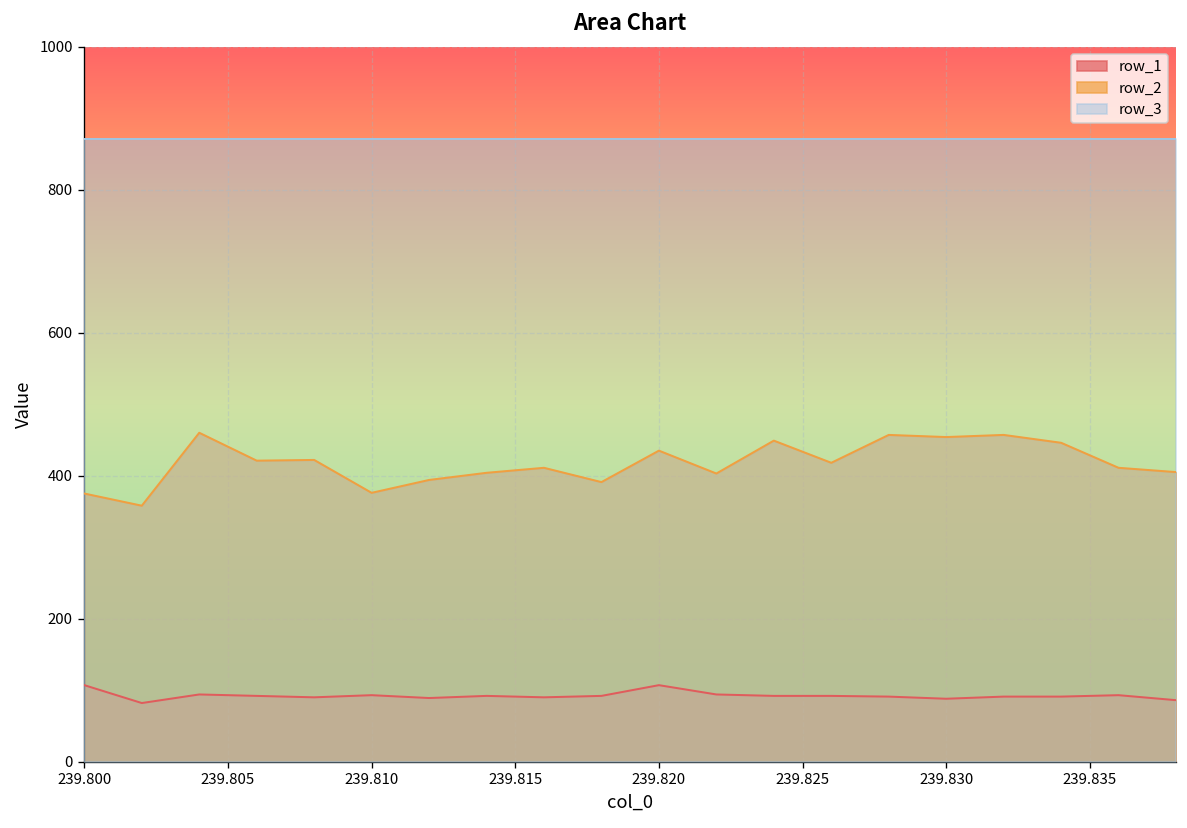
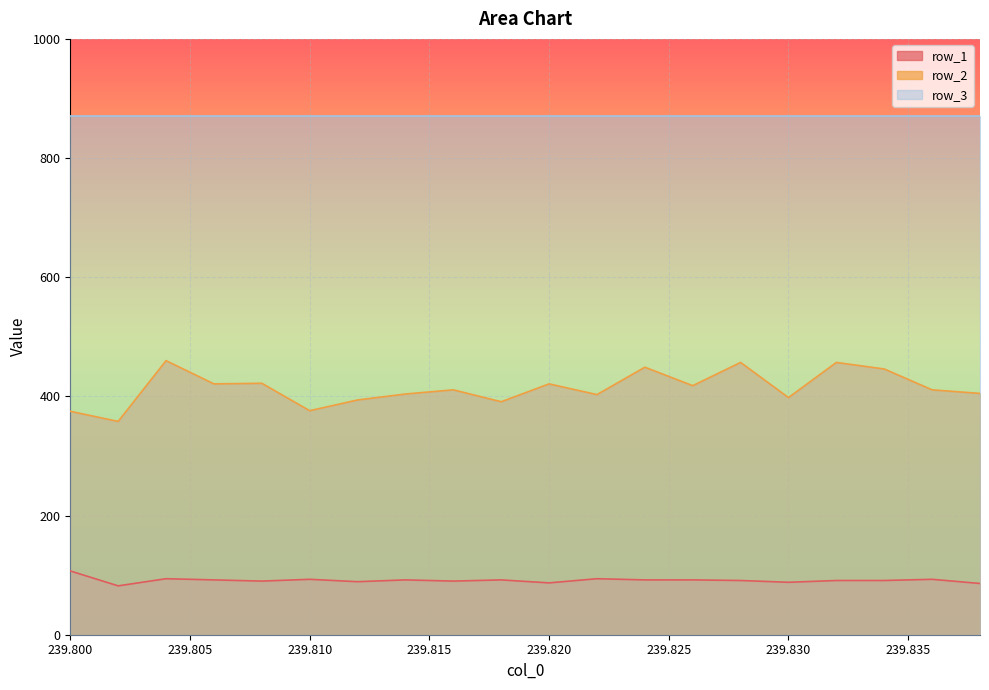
row_1, 239.820: 110 -> 90
row_2, 239.820: 440 -> 420
row_2, 239.830: 450 -> 400
